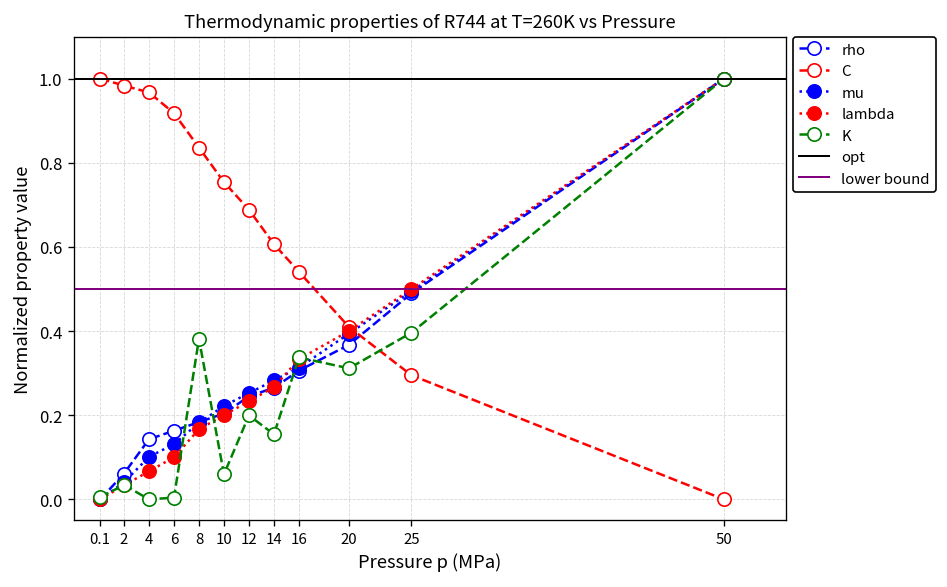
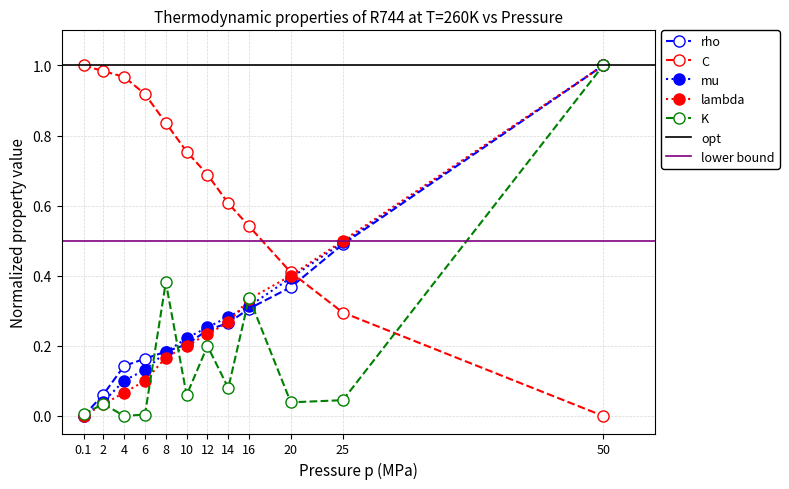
K, 14: 0.15 -> 0.08
K, 20: 0.31 -> 0.04
K, 25: 0.40 -> 0.05
